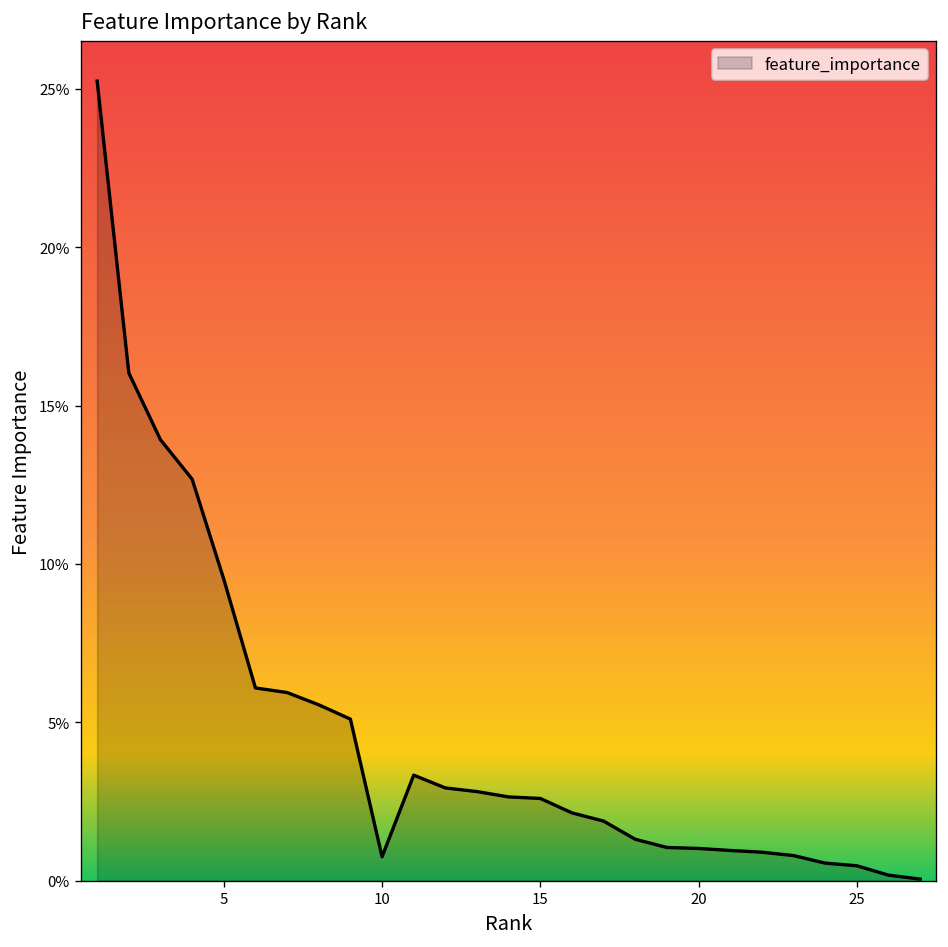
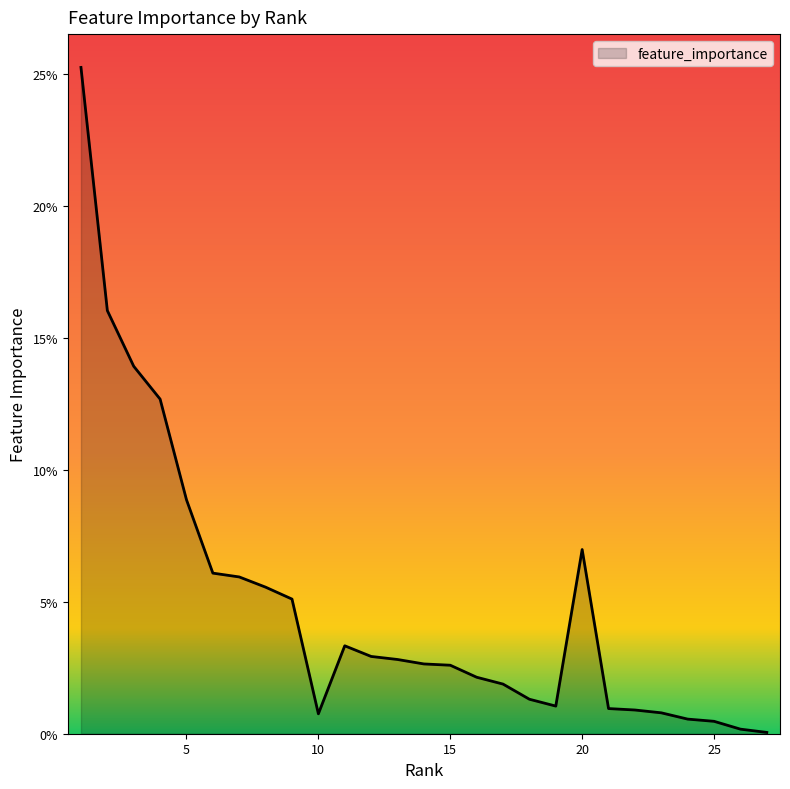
5: 9.5% -> 8.9%
20: 1.0% -> 7.0%
